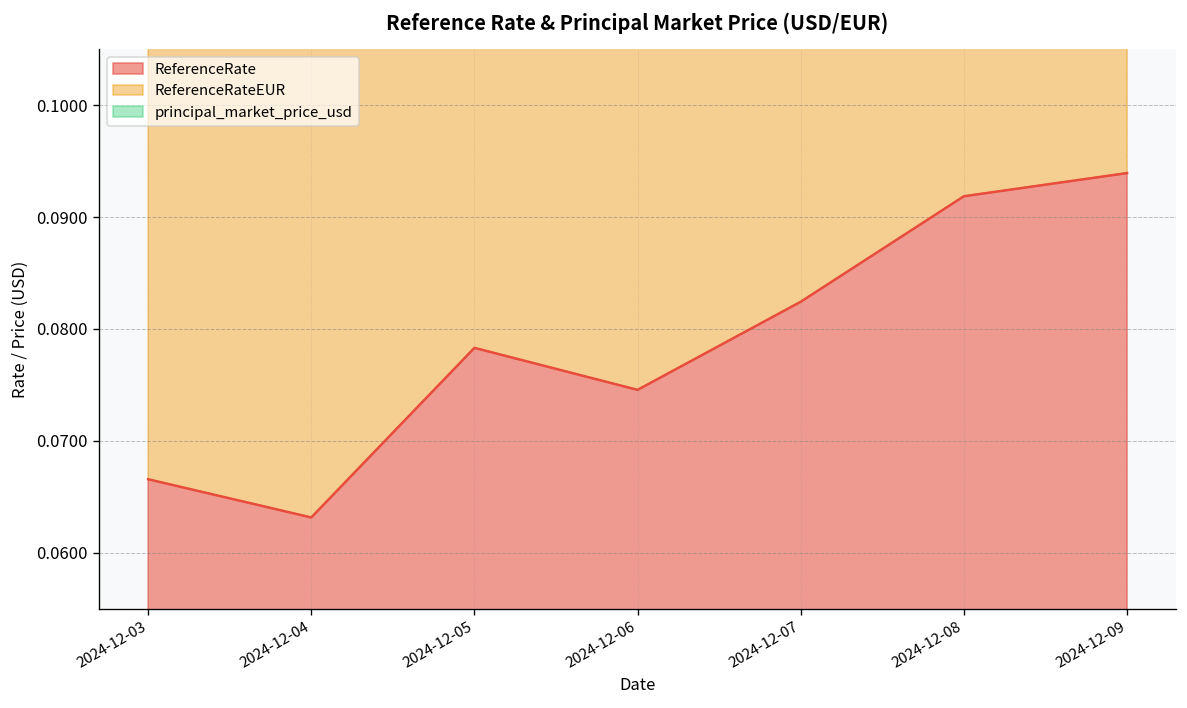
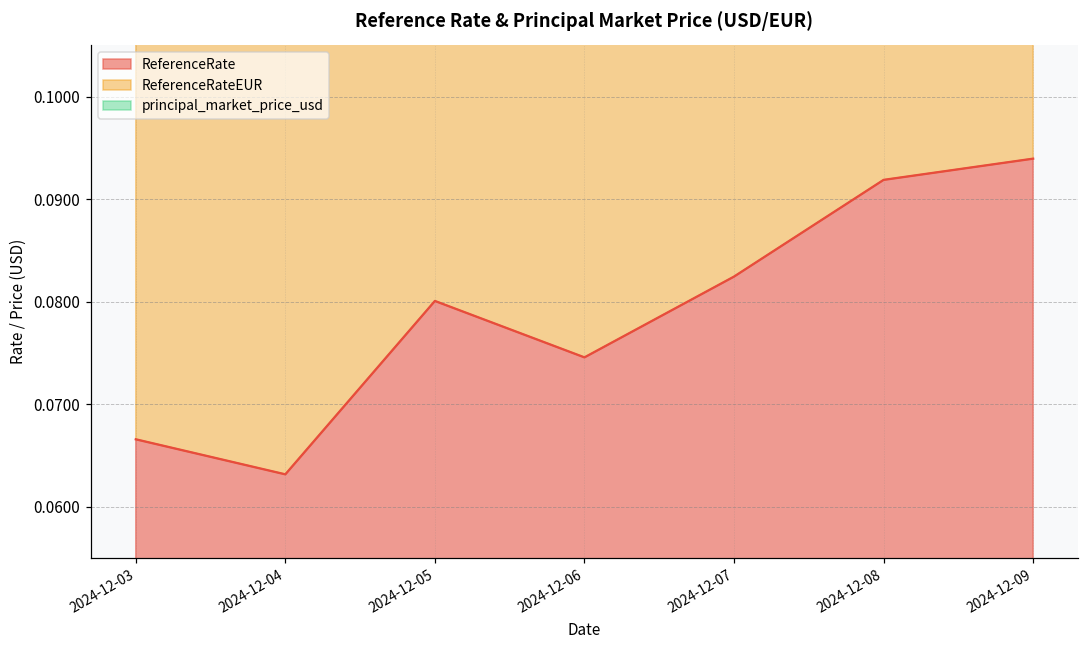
ReferenceRate, 2024-12-05: 0.078 -> 0.080
